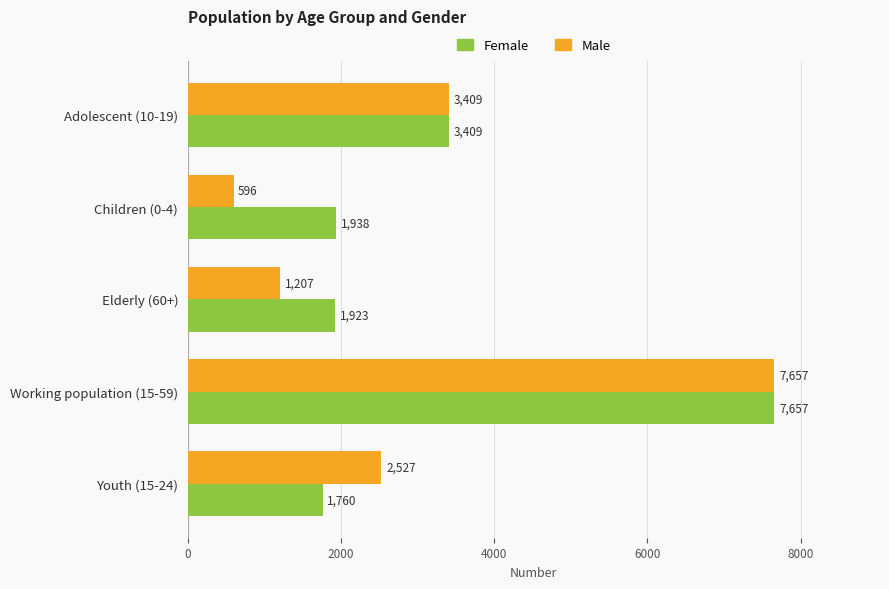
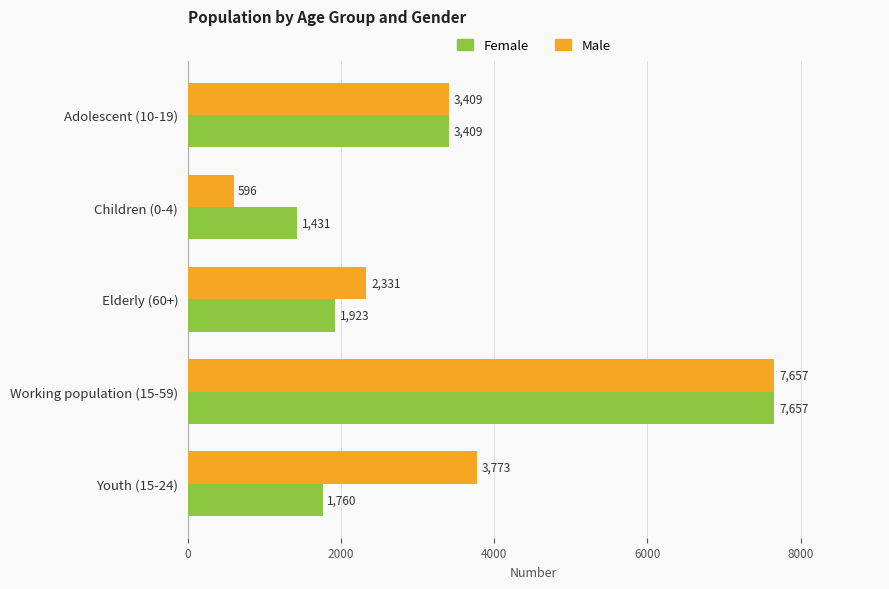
Female, Children (0-4): 1,938 -> 1,431
Male, Elderly (60+): 1,207 -> 2,331
Male, Youth (15-24): 2,527 -> 3,773
